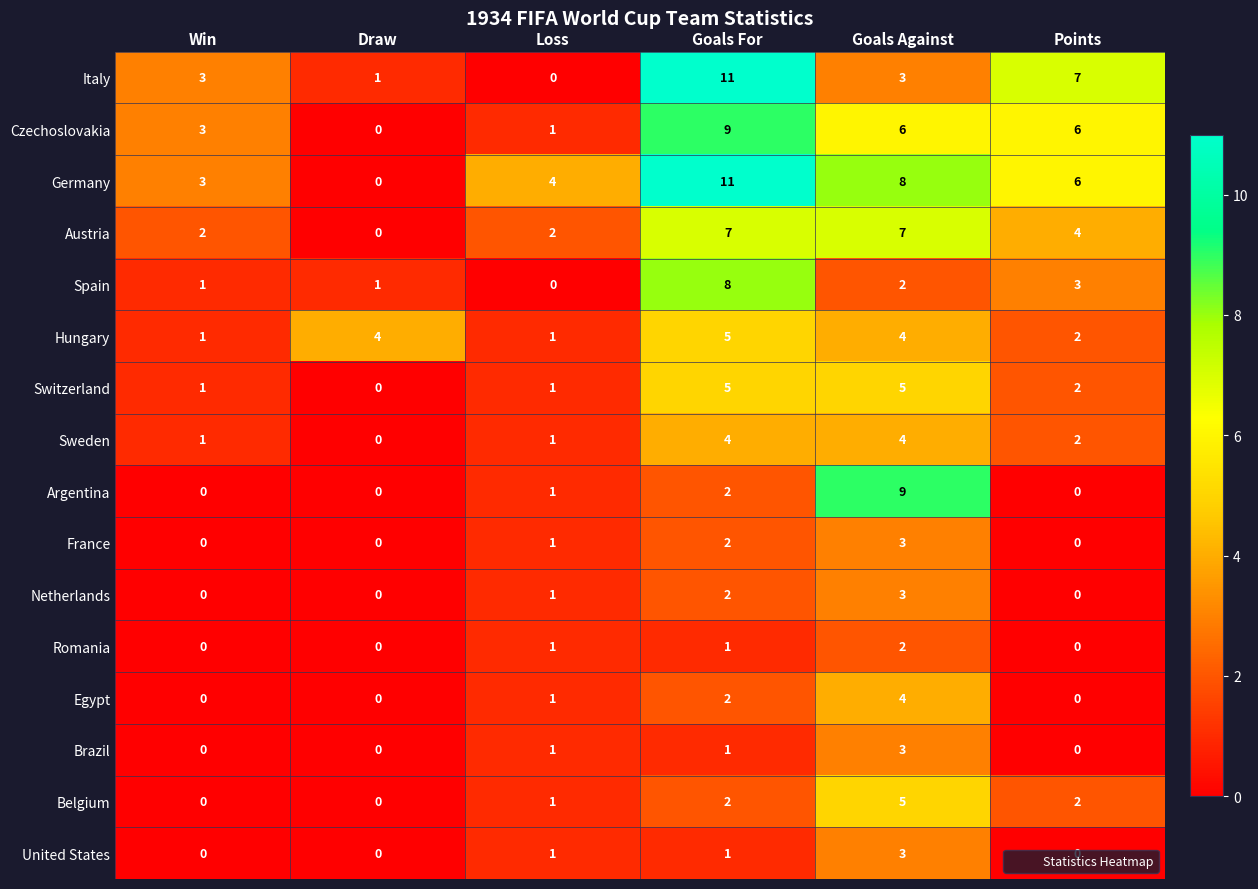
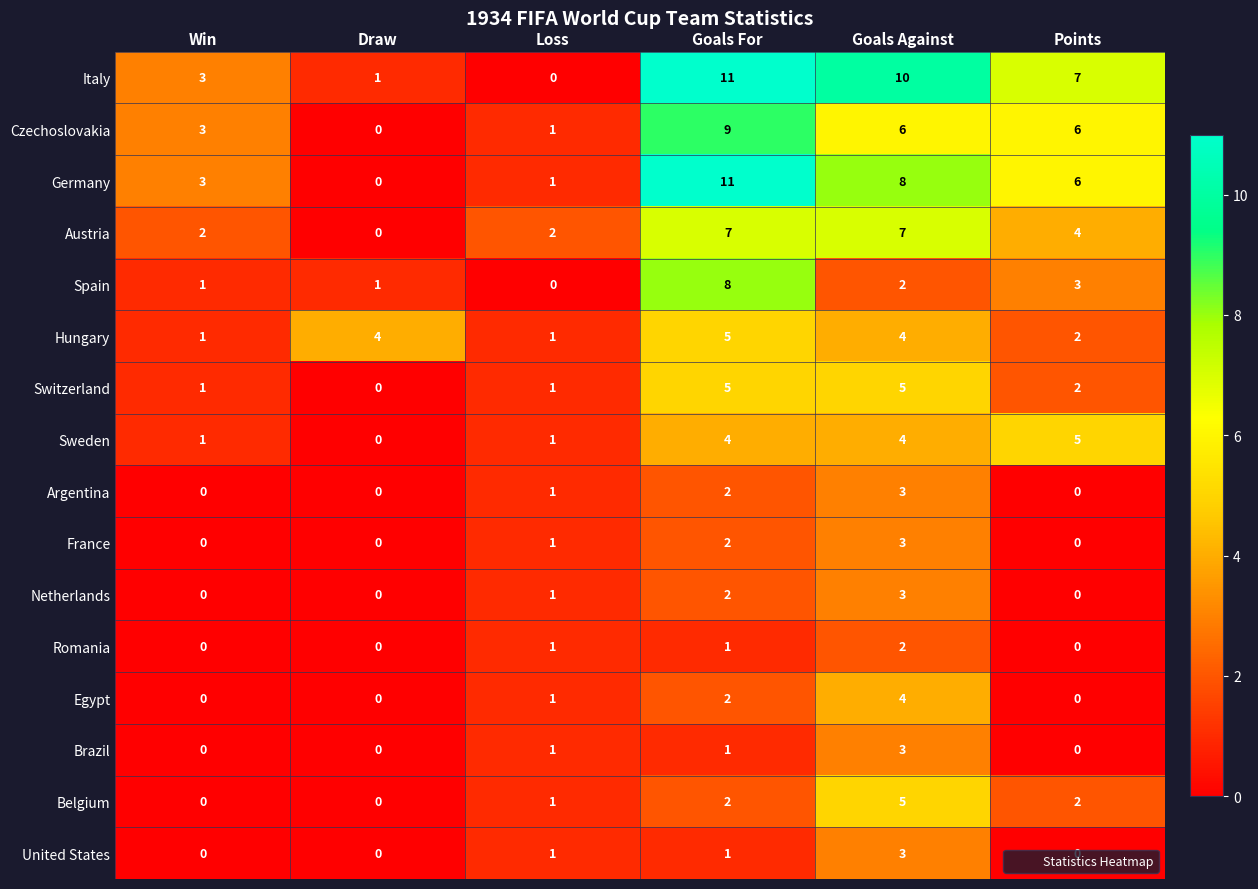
Italy, Goals Against: 3 -> 10
Germany, Loss: 4 -> 1
Sweden, Points: 2 -> 5
Argentina, Goals Against: 9 -> 3
